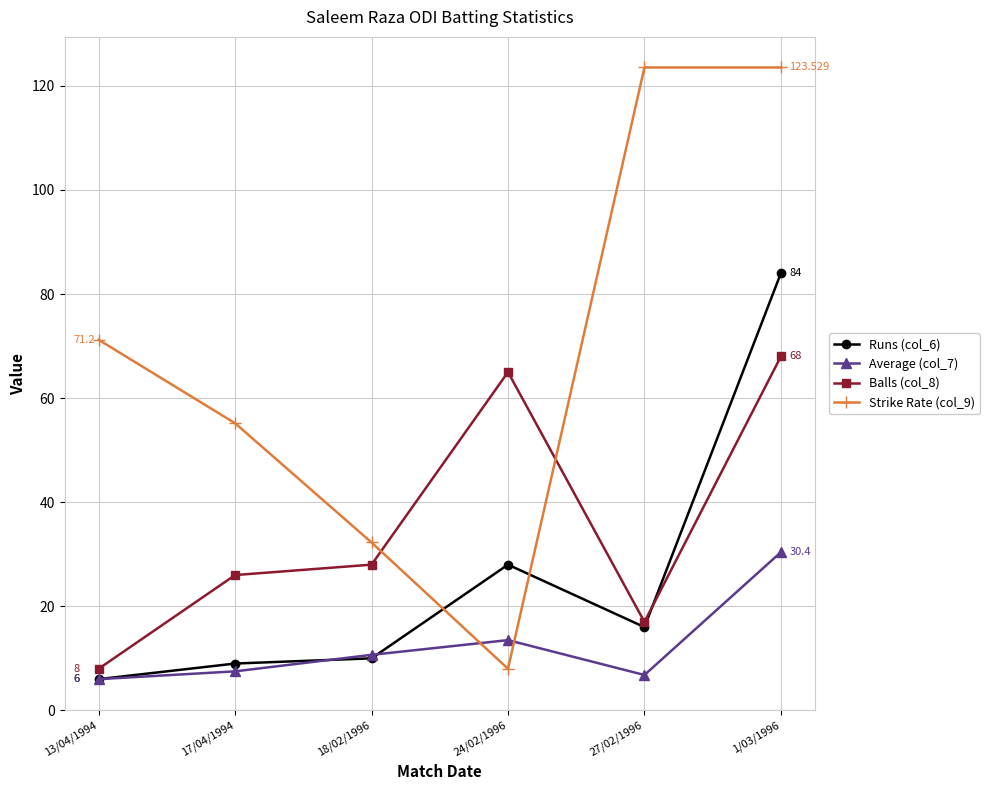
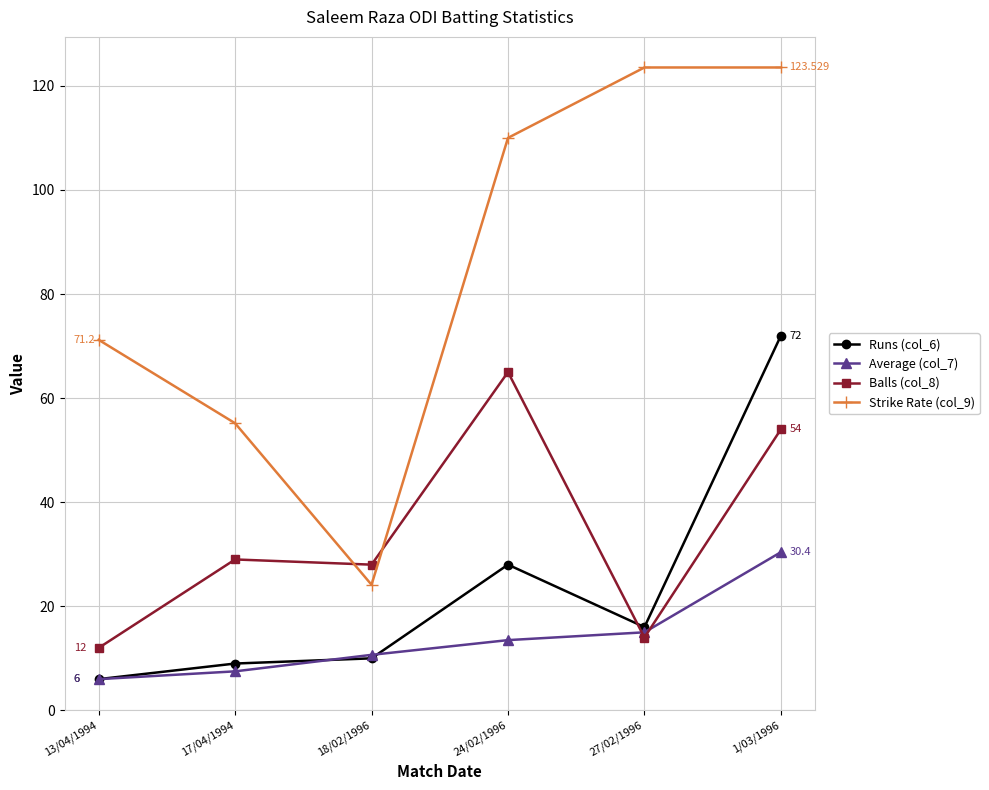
Balls (col_8), 13/04/1994: 8 -> 12
Balls (col_8), 17/04/1994: 26 -> 29
Strike Rate (col_9), 18/02/1996: 32 -> 24
Strike Rate (col_9), 24/02/1996: 8 -> 110
Average (col_7), 27/02/1996: 7 -> 15
Balls (col_8), 27/02/1996: 17 -> 14
Runs (col_6), 1/03/1996: 84 -> 72
Balls (col_8), 1/03/1996: 68 -> 54
